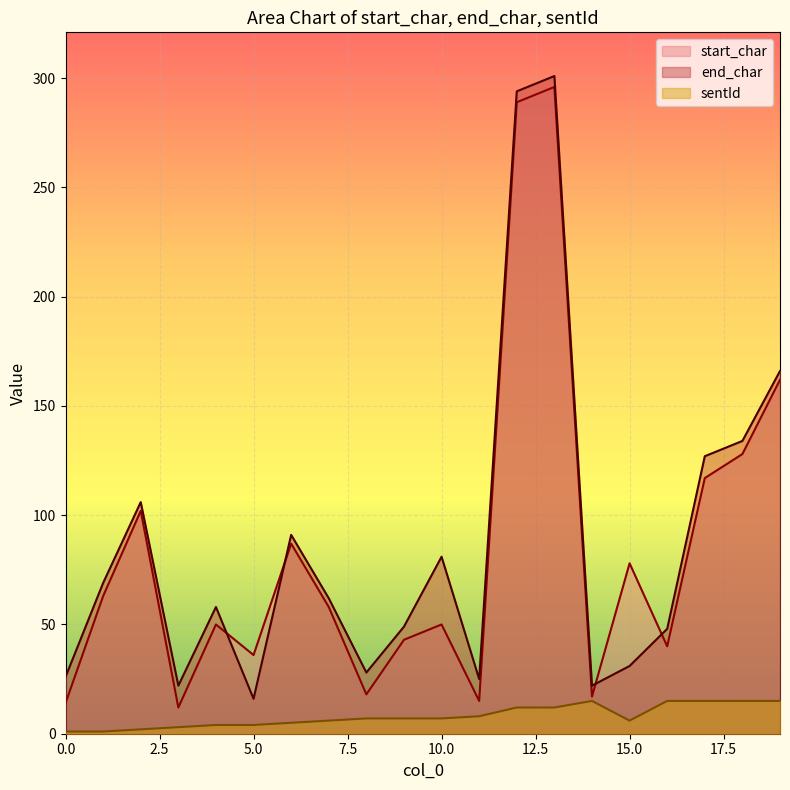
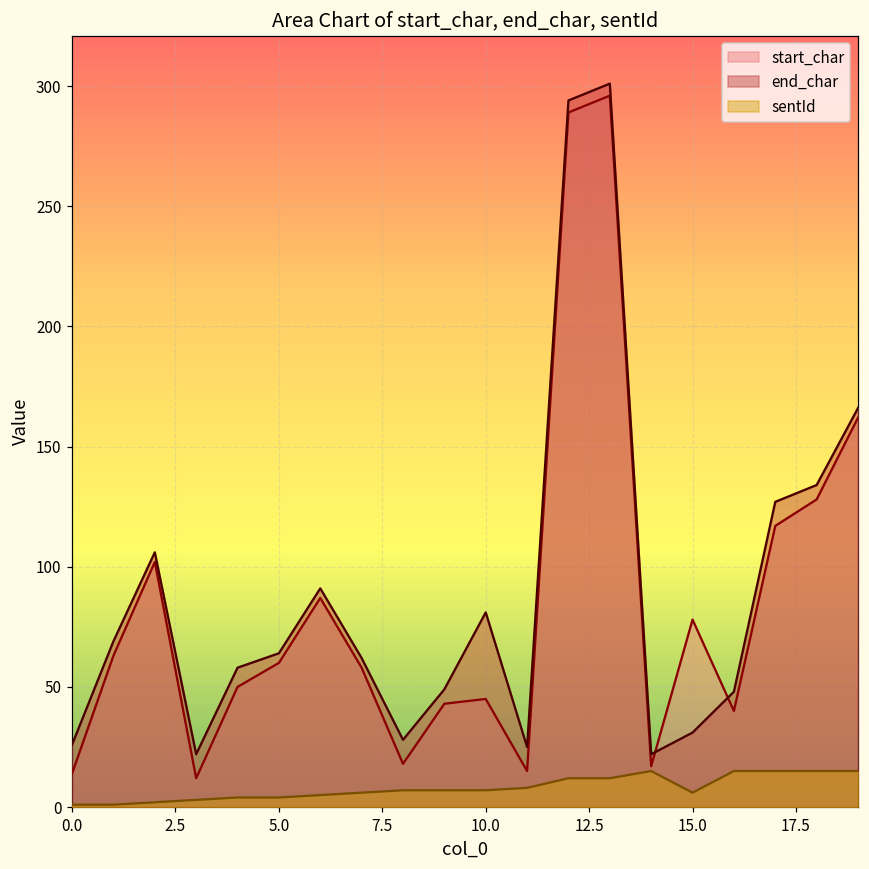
start_char, 5.0: 36 -> 60
end_char, 5.0: 16 -> 64
start_char, 10.0: 50 -> 45
